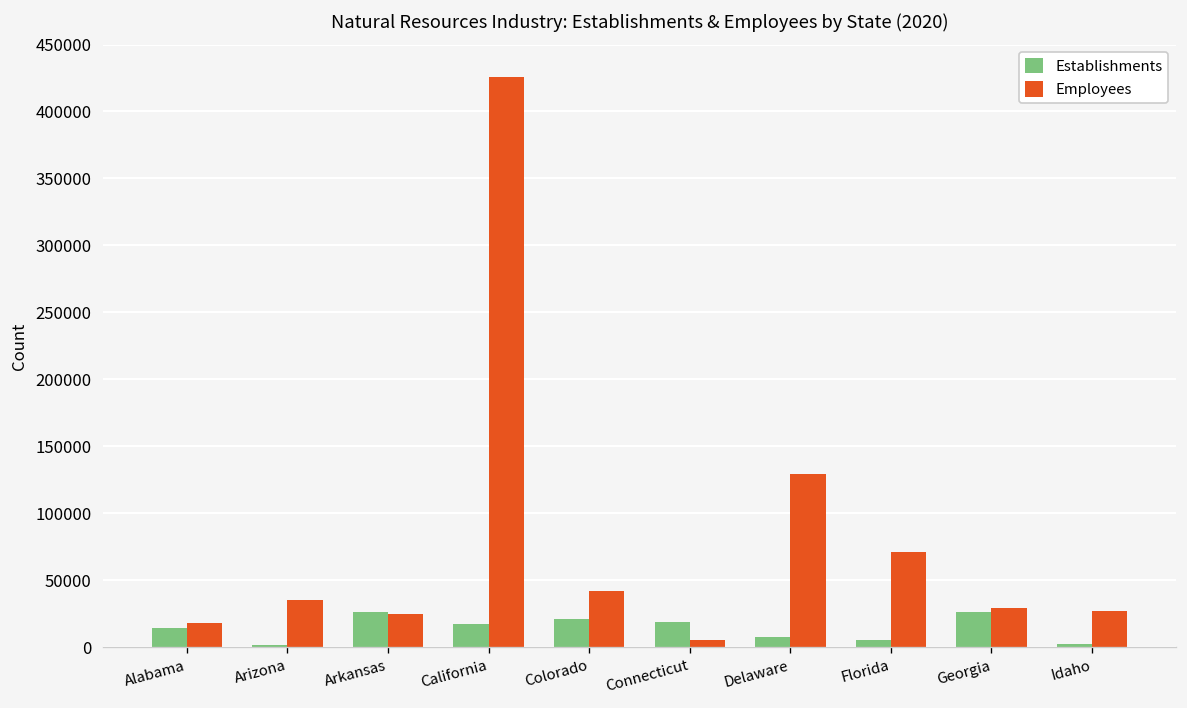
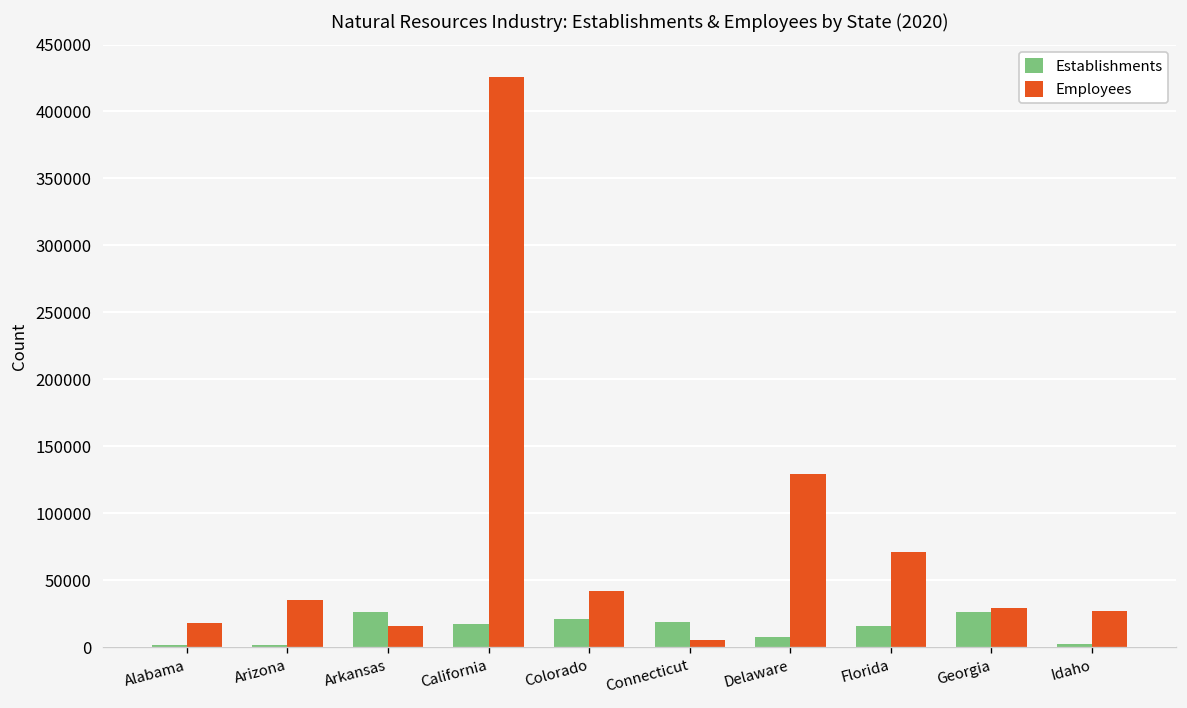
Establishments, Alabama: 15000 -> 2000
Employees, Arkansas: 25000 -> 16000
Establishments, Florida: 5000 -> 16000
